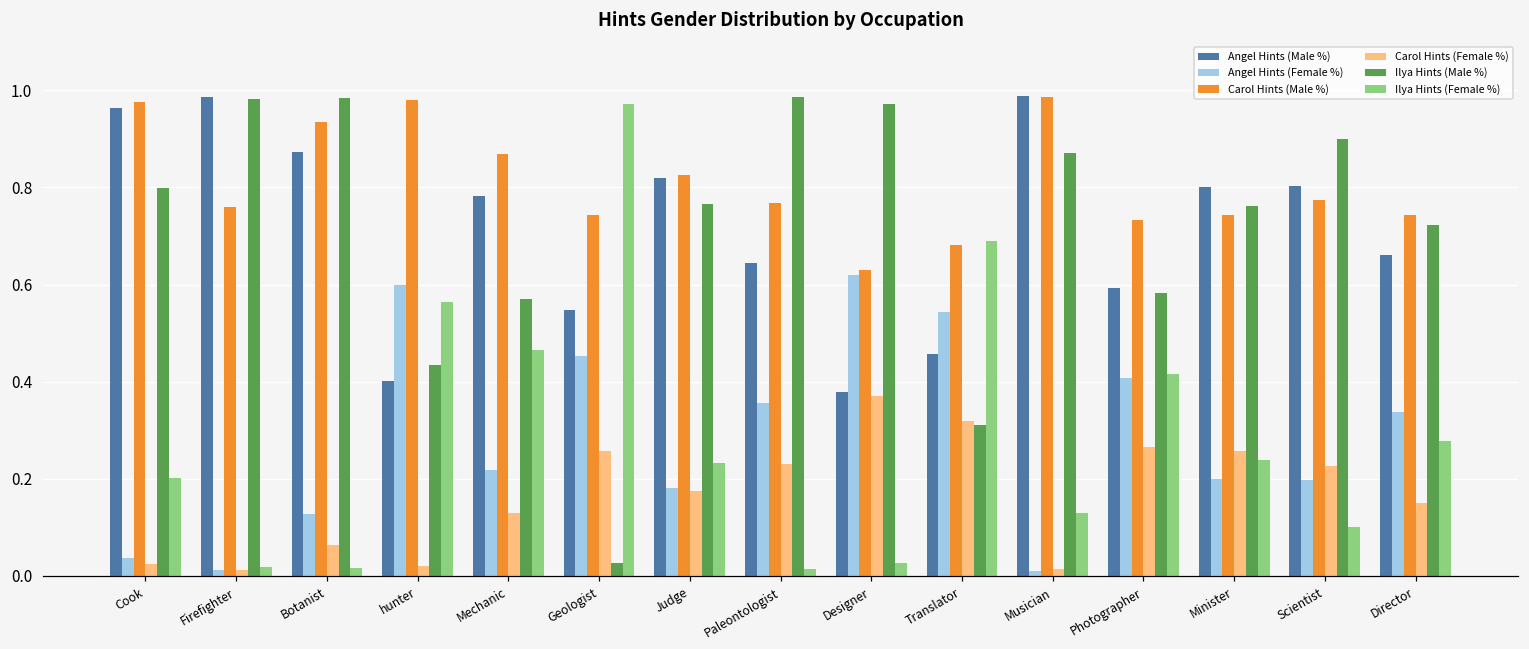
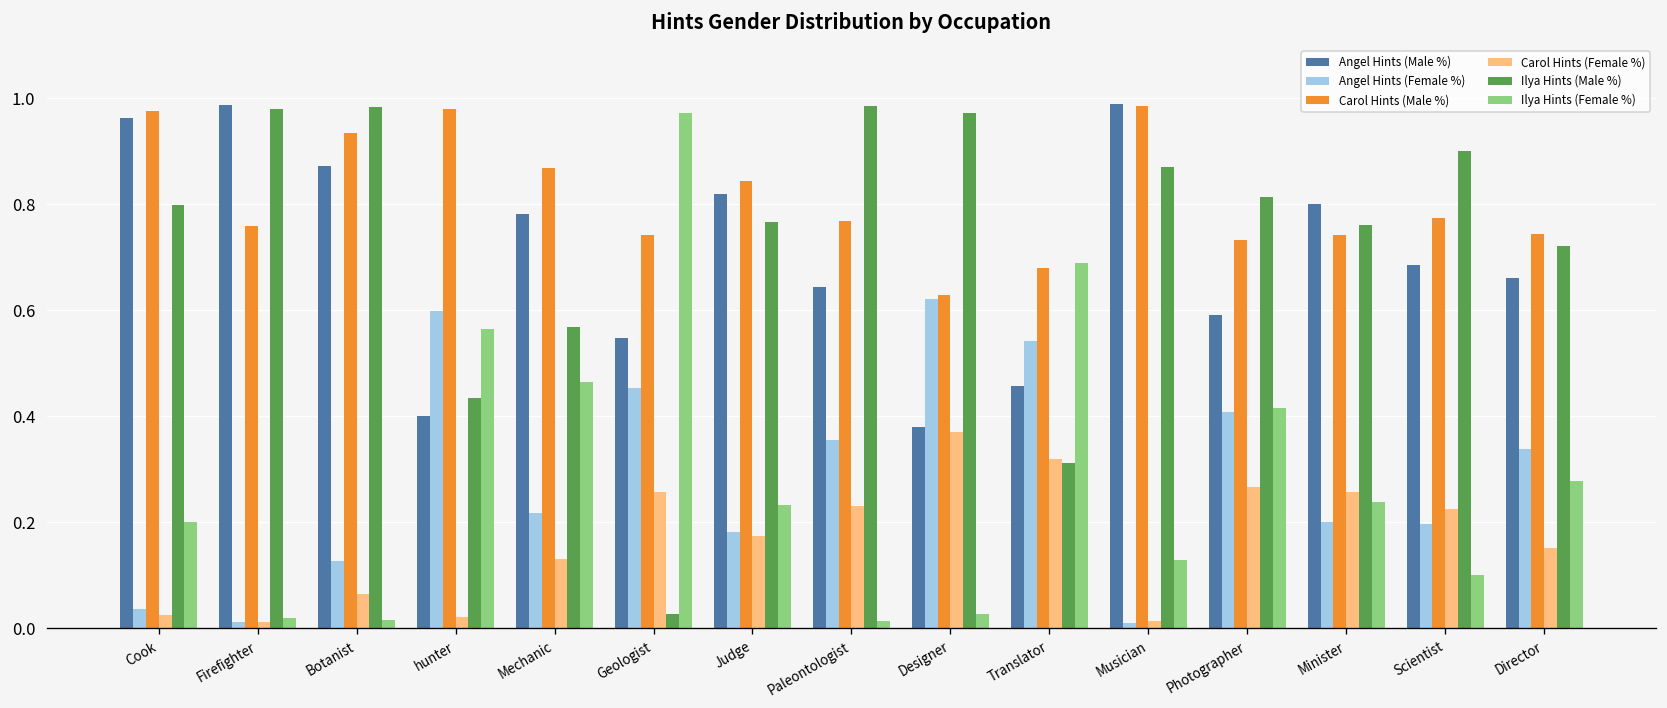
Carol Hints (Male %), Judge: 0.83 -> 0.84
Ilya Hints (Male %), Photographer: 0.58 -> 0.81
Angel Hints (Male %), Scientist: 0.80 -> 0.69
